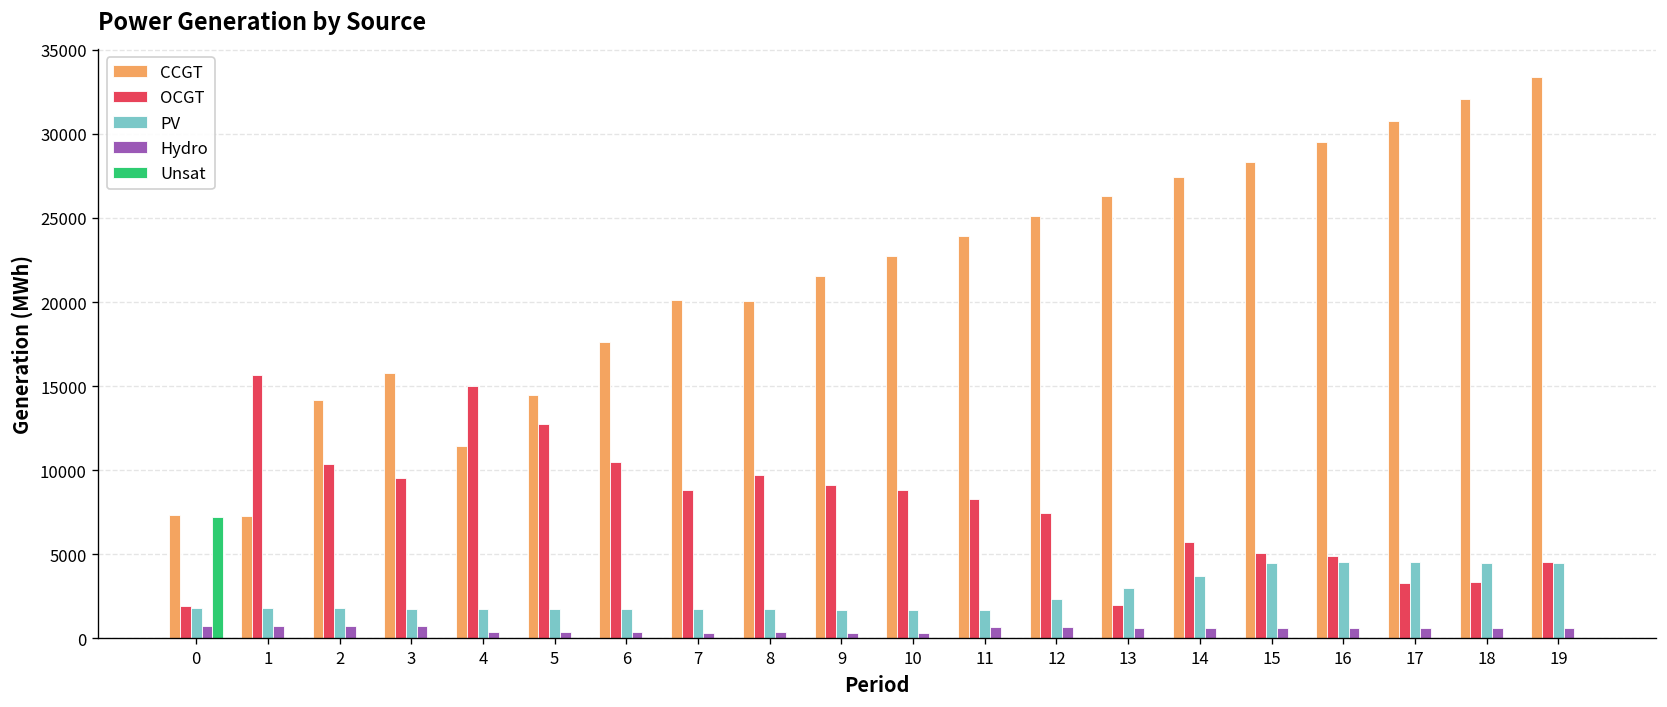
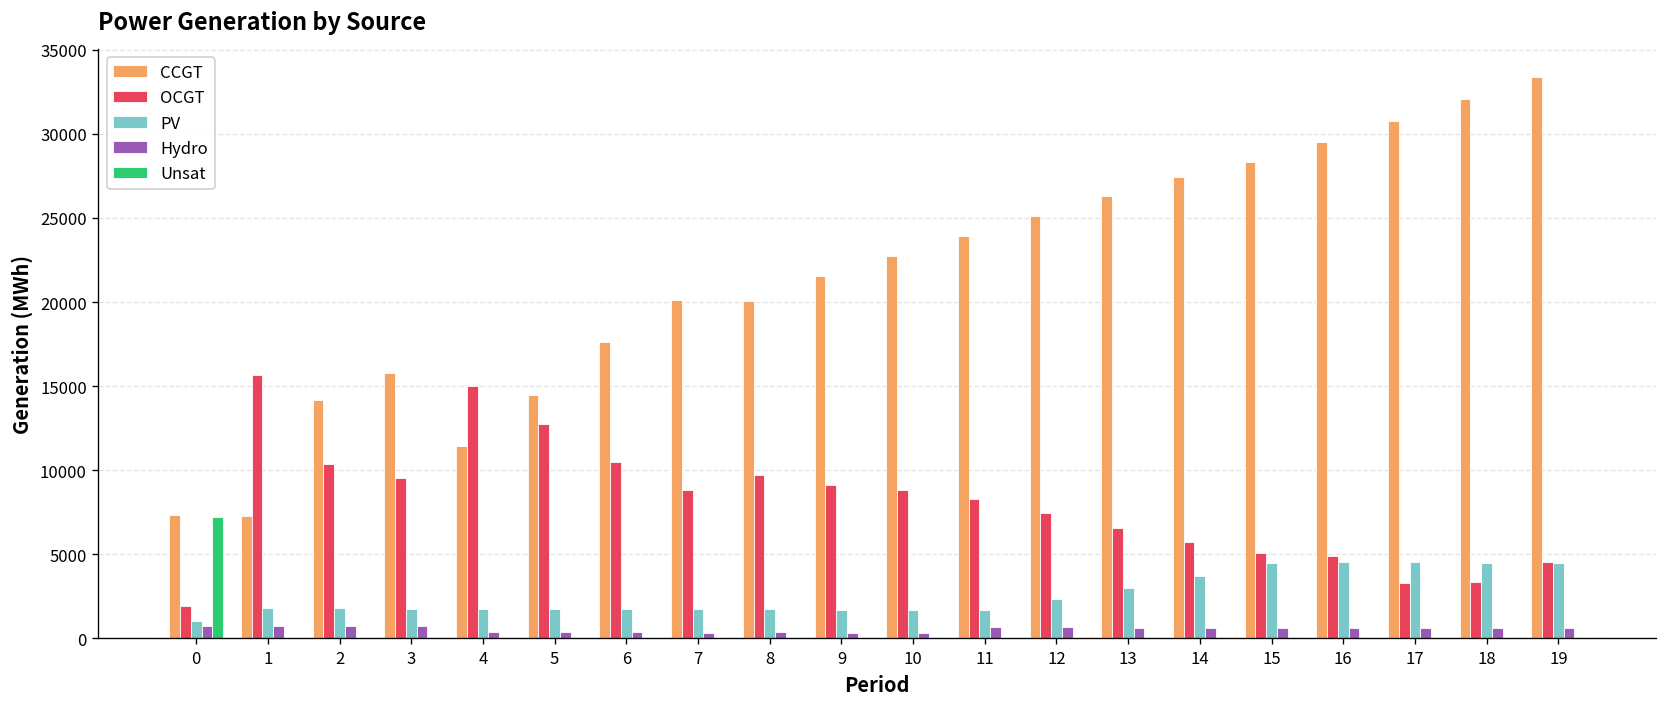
PV, 0: 1800 -> 1000
OCGT, 13: 2000 -> 6600
